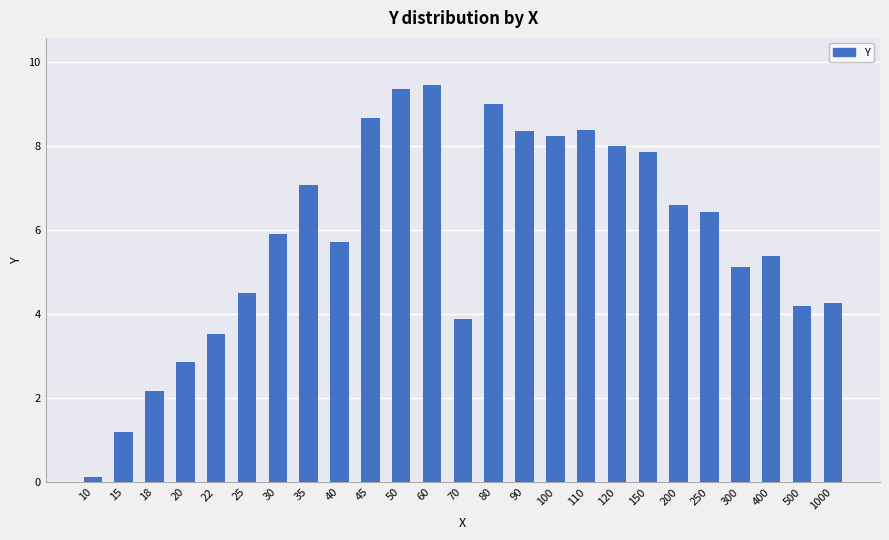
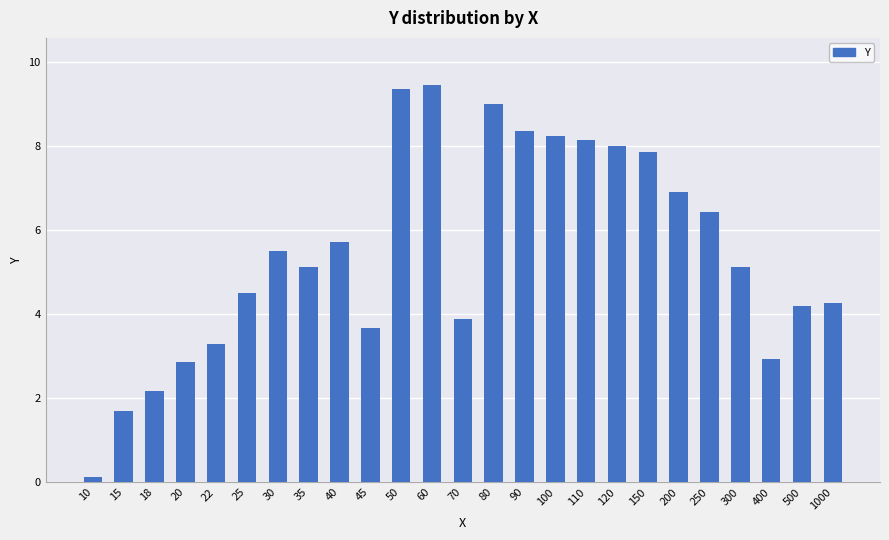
15: 1.2 -> 1.7
22: 3.5 -> 3.3
30: 5.9 -> 5.5
35: 7.1 -> 5.1
45: 8.7 -> 3.7
110: 8.4 -> 8.1
200: 6.6 -> 6.9
400: 5.4 -> 2.9
